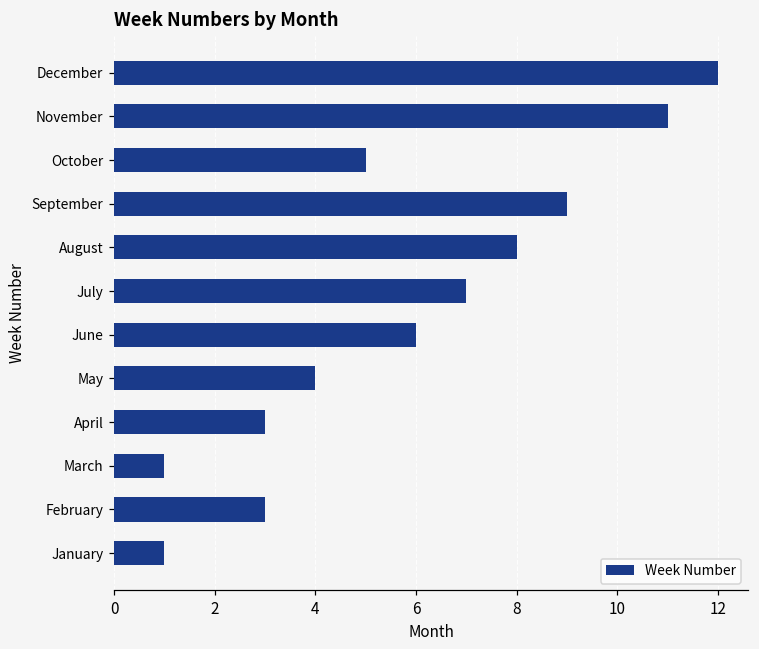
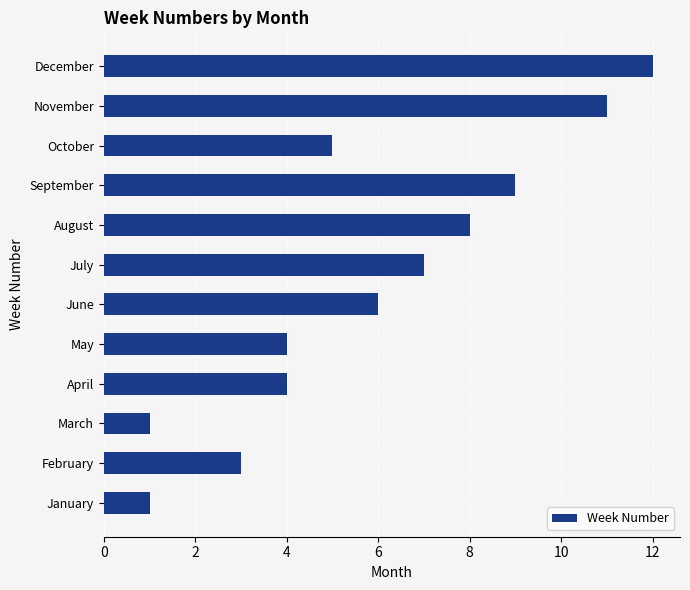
April: 3 -> 4
